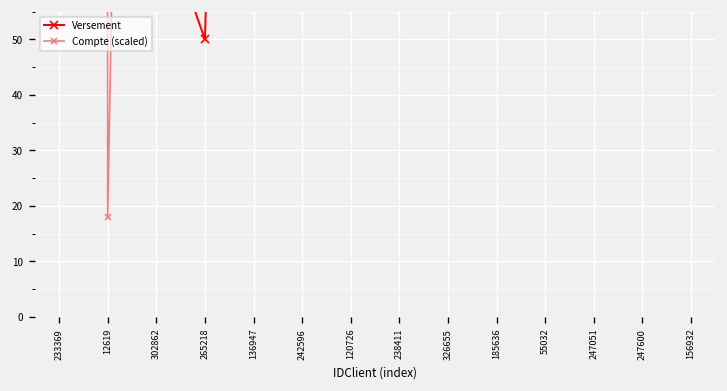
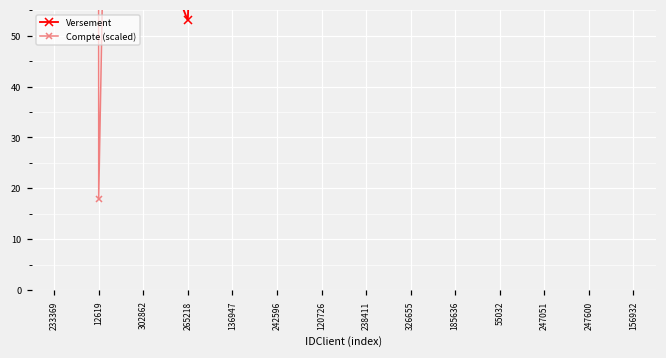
Versement, 265218: 50 -> 53
